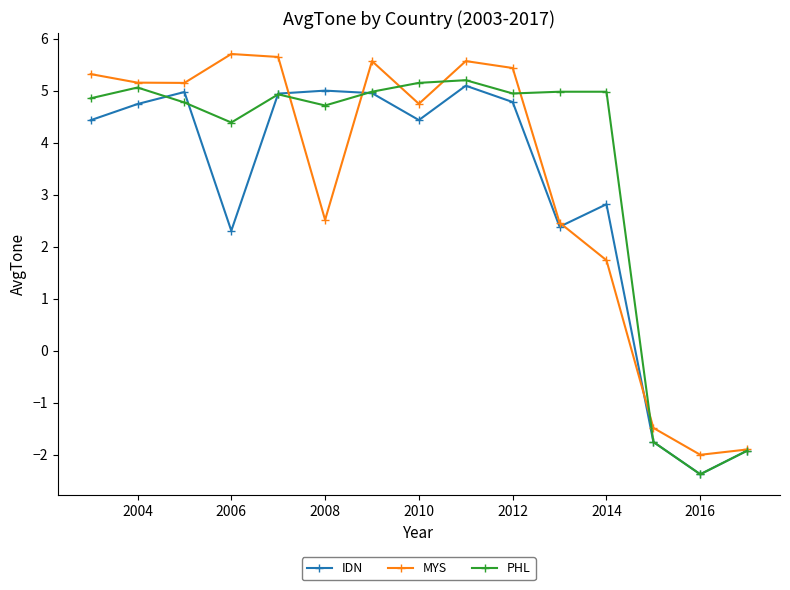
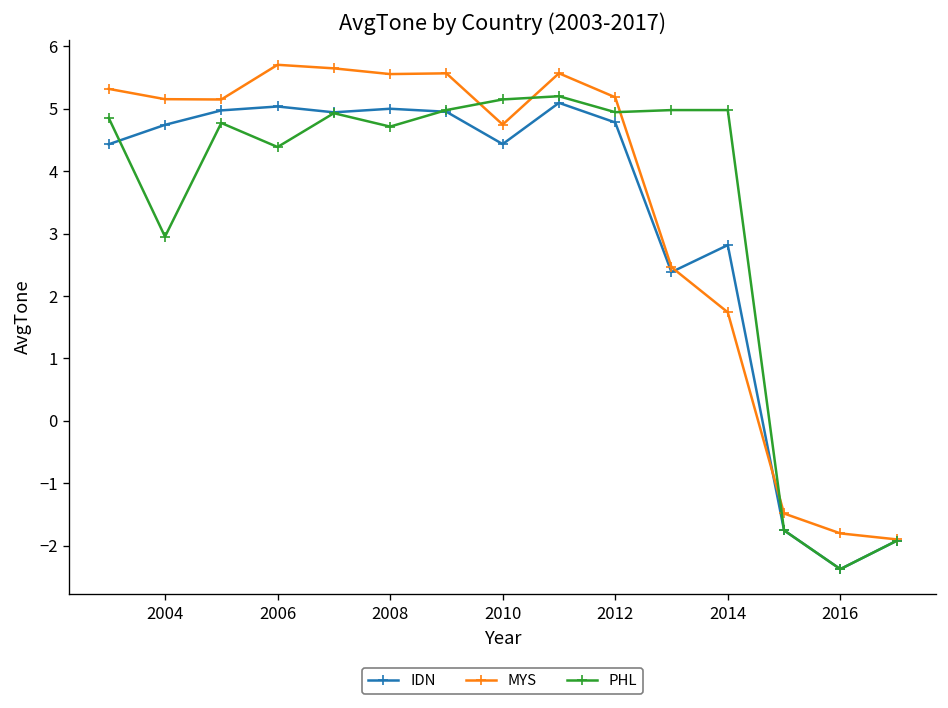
PHL, 2004: 5.1 -> 3.0
IDN, 2006: 2.3 -> 5.0
MYS, 2008: 2.5 -> 5.6
MYS, 2012: 5.4 -> 5.2
MYS, 2016: -2.0 -> -1.8
